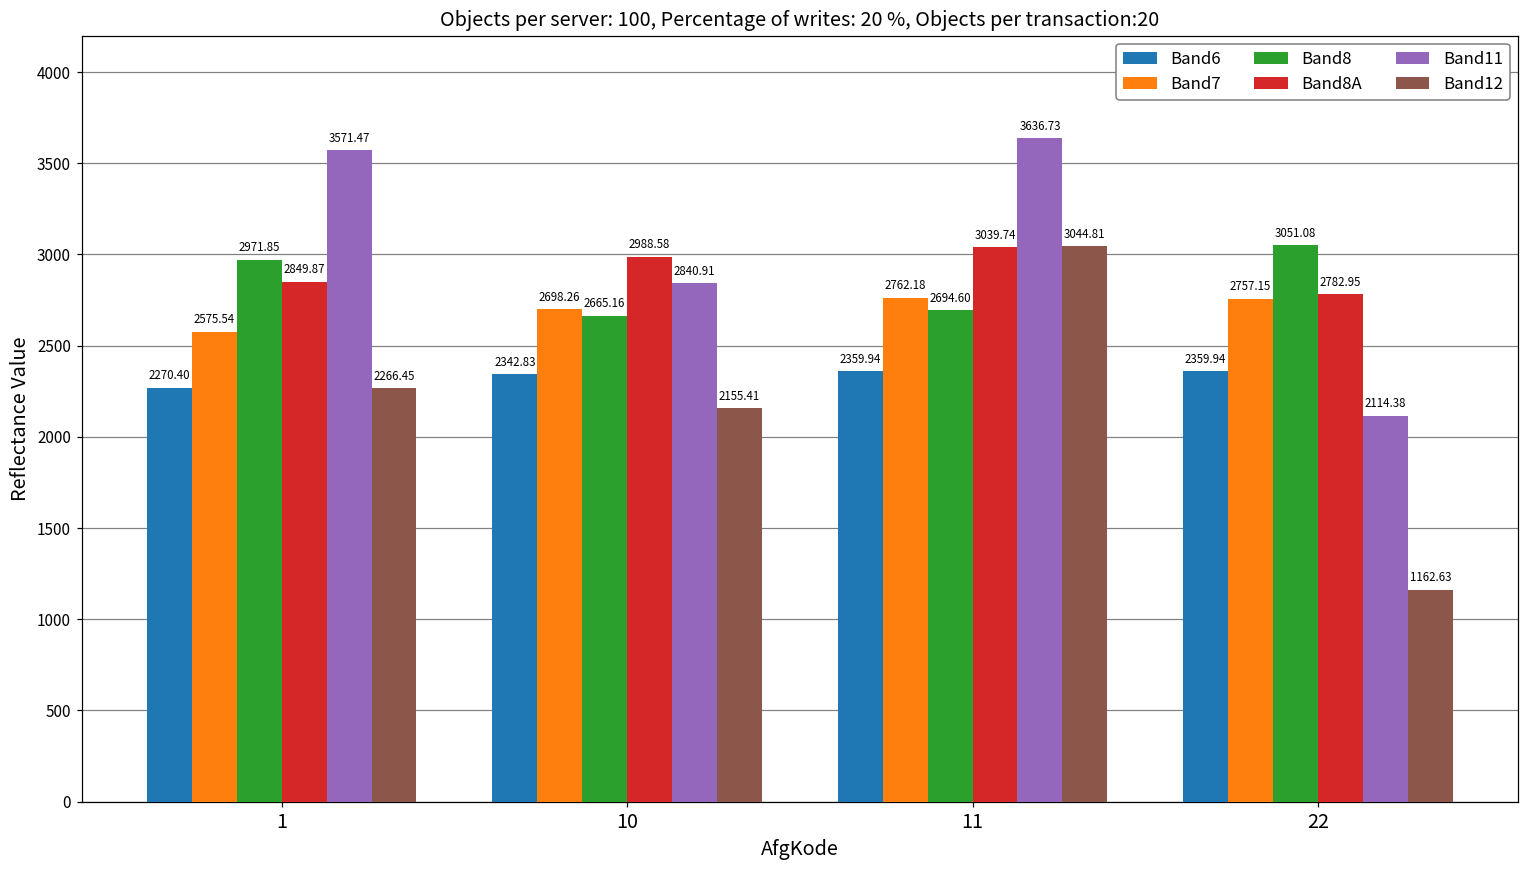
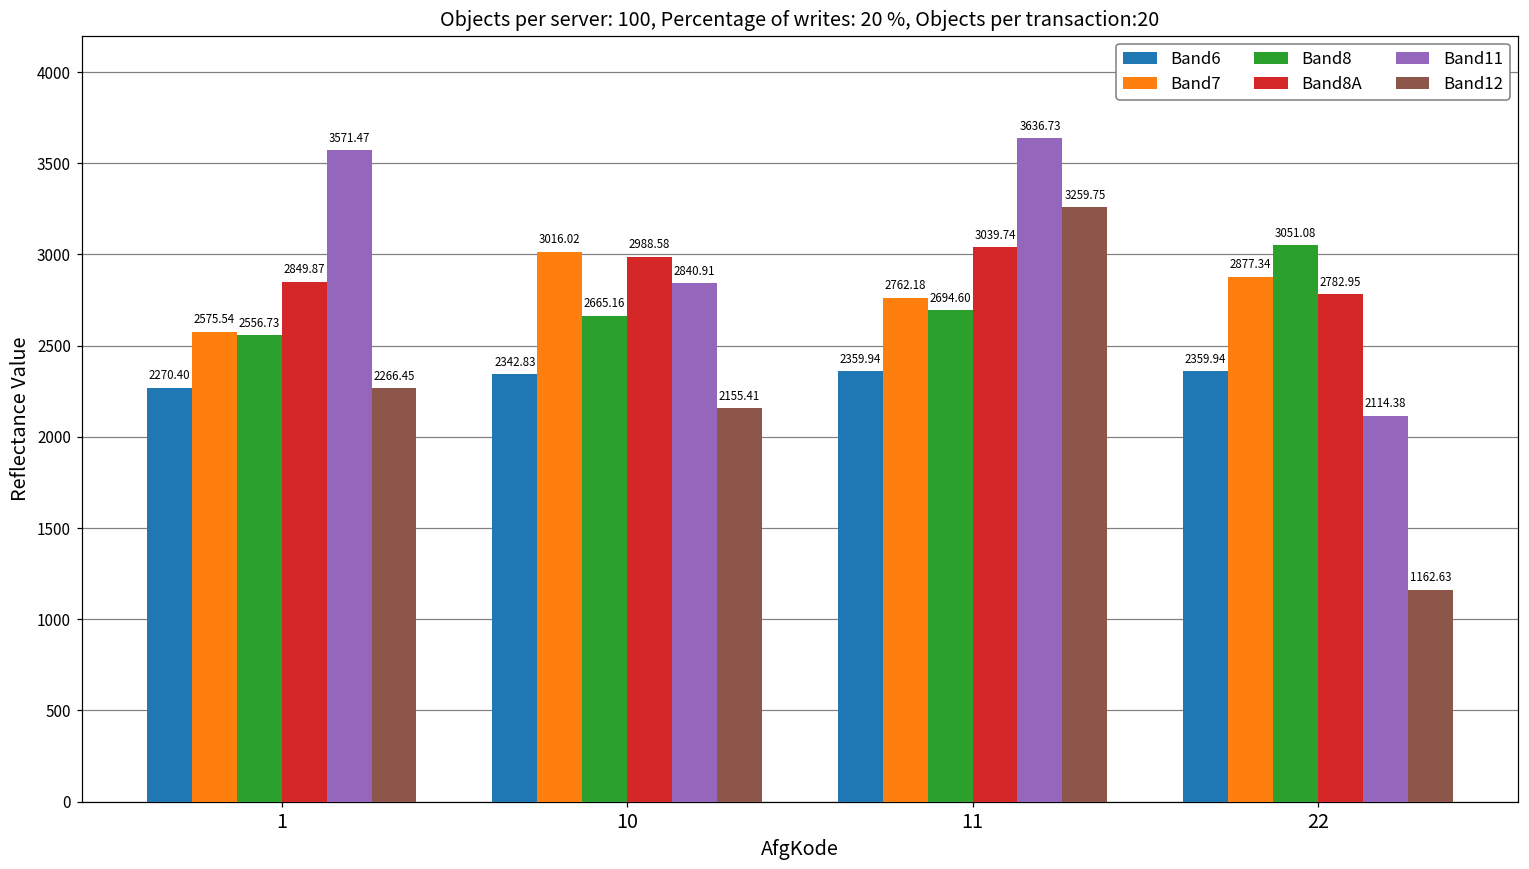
Band8, 1: 2971.85 -> 2556.73
Band7, 10: 2698.26 -> 3016.02
Band12, 11: 3044.81 -> 3259.75
Band7, 22: 2757.15 -> 2877.34
